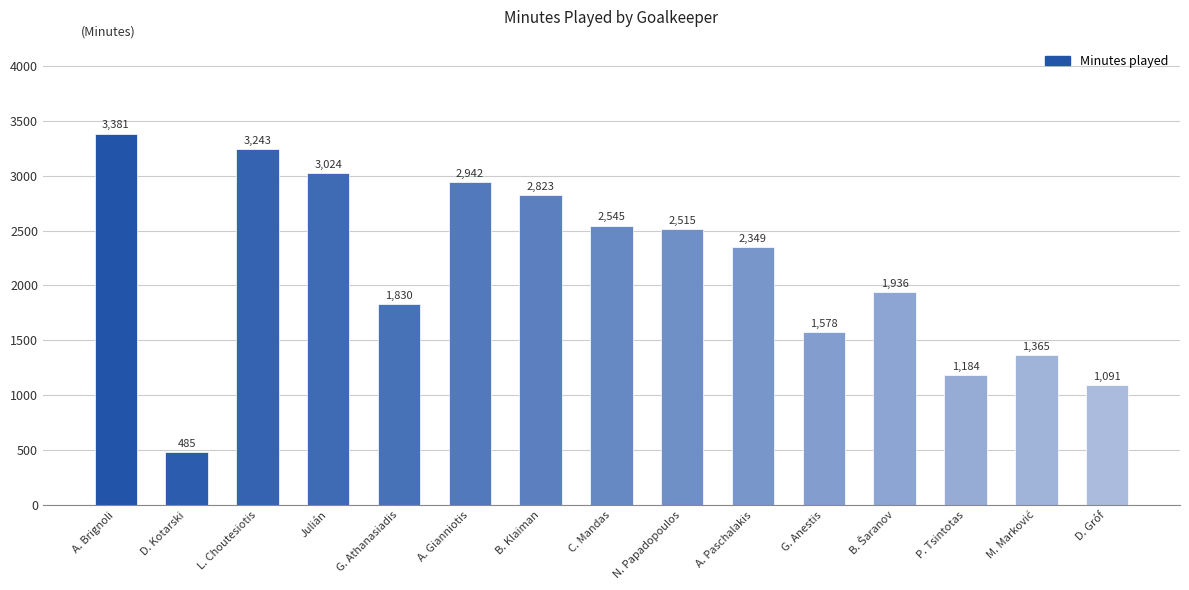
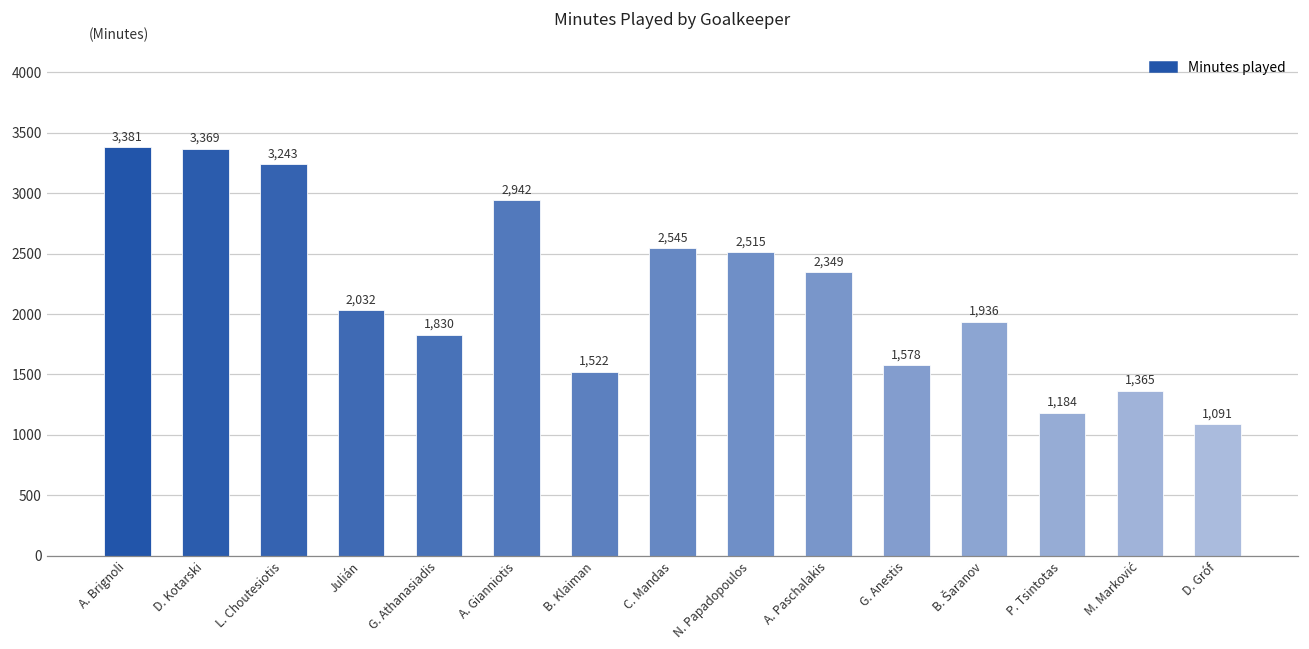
D. Kotarski: 485 -> 3,369
Julián: 3,024 -> 2,032
B. Klaiman: 2,823 -> 1,522
